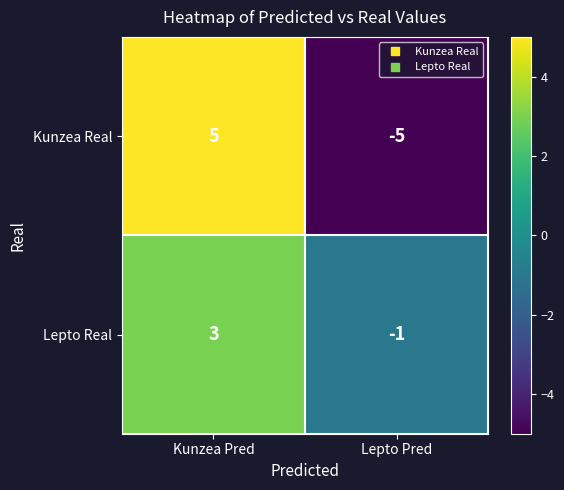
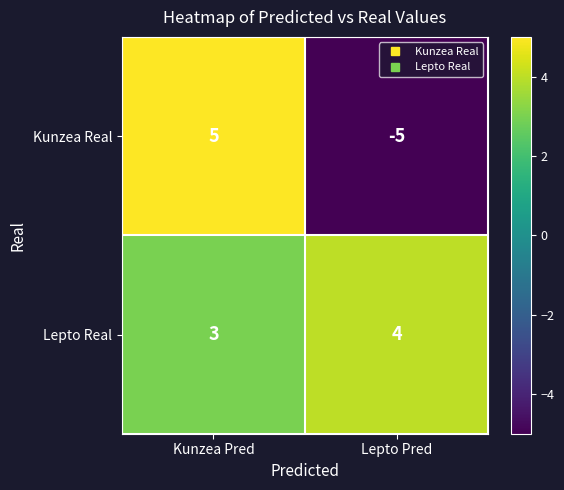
Lepto Real, Lepto Pred: -1 -> 4
